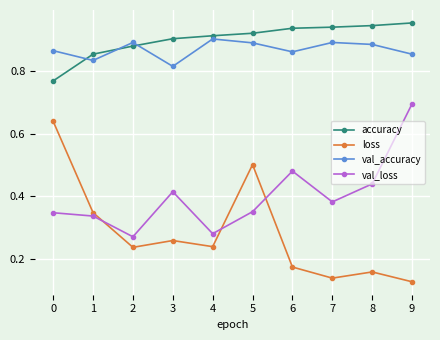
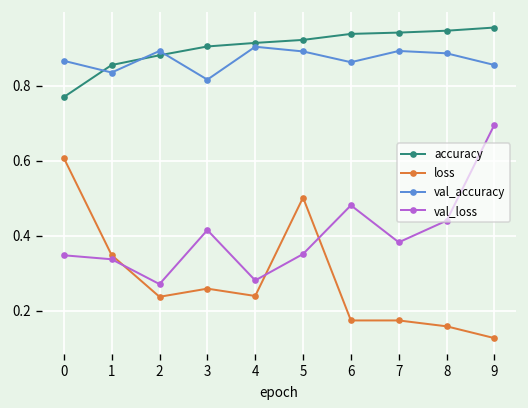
loss, 0: 0.64 -> 0.61
loss, 7: 0.14 -> 0.17
